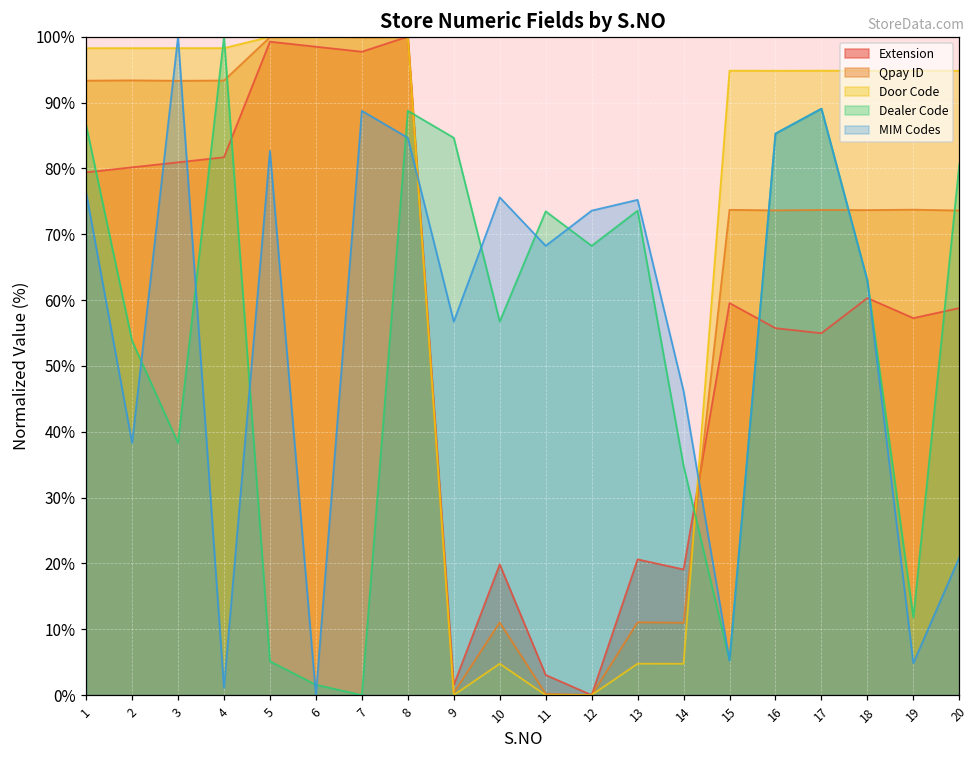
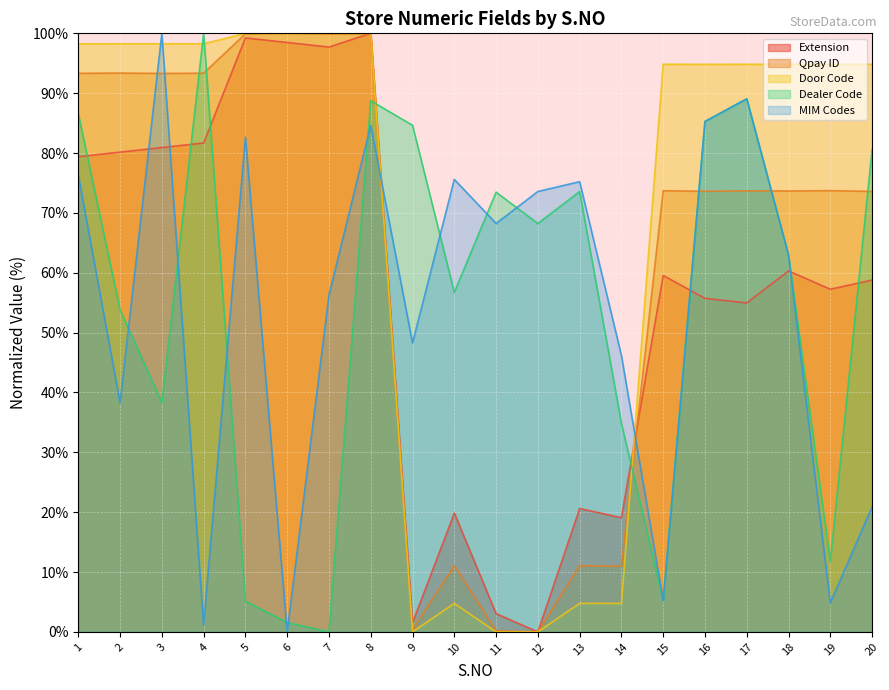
MIM Codes, 7: 89% -> 56%
MIM Codes, 9: 57% -> 48%
